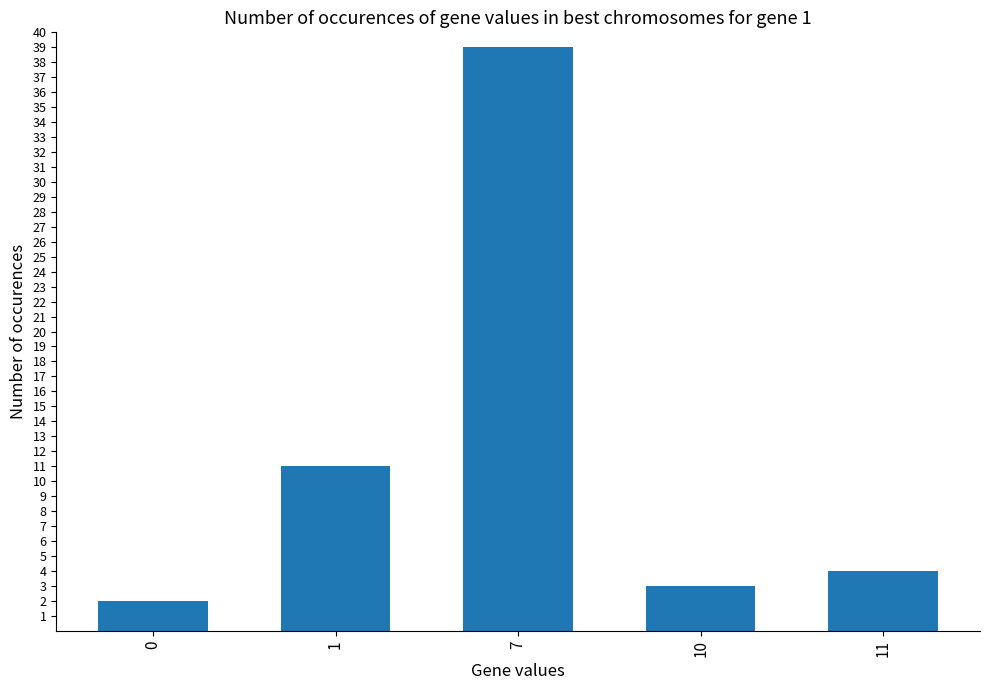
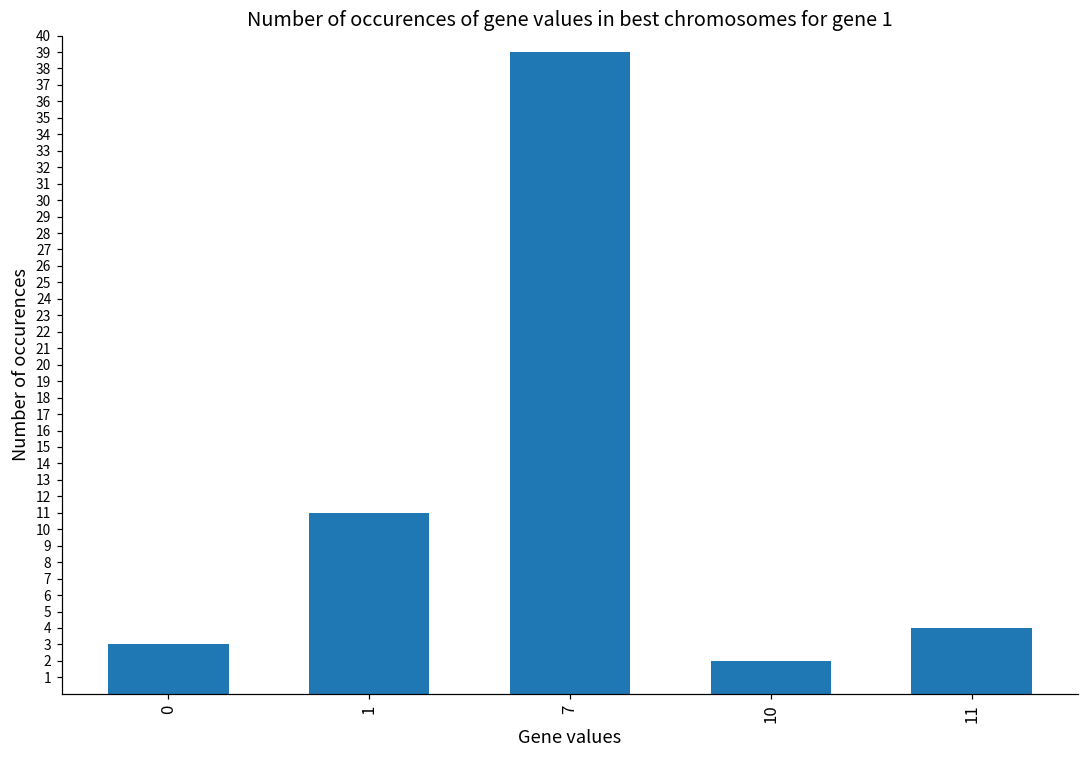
0: 2 -> 3
10: 3 -> 2
